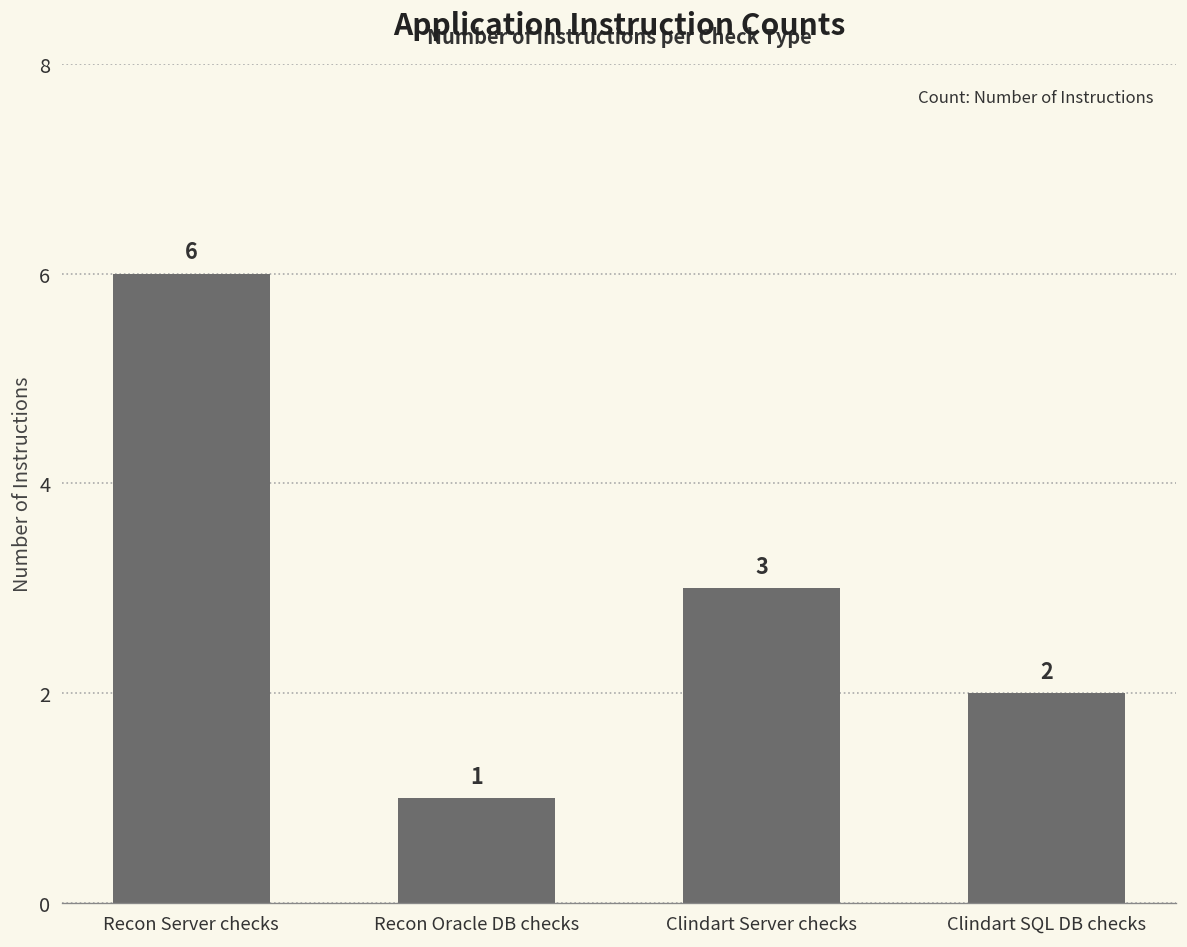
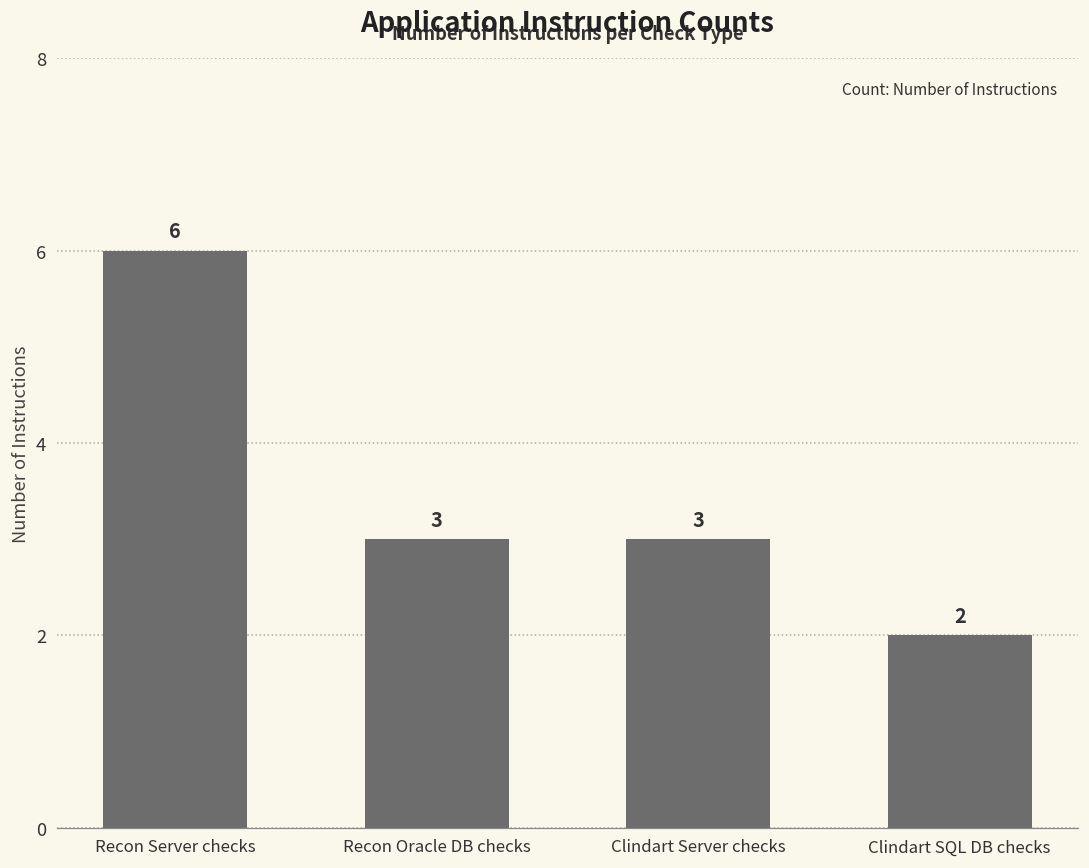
Recon Oracle DB checks: 1 -> 3
